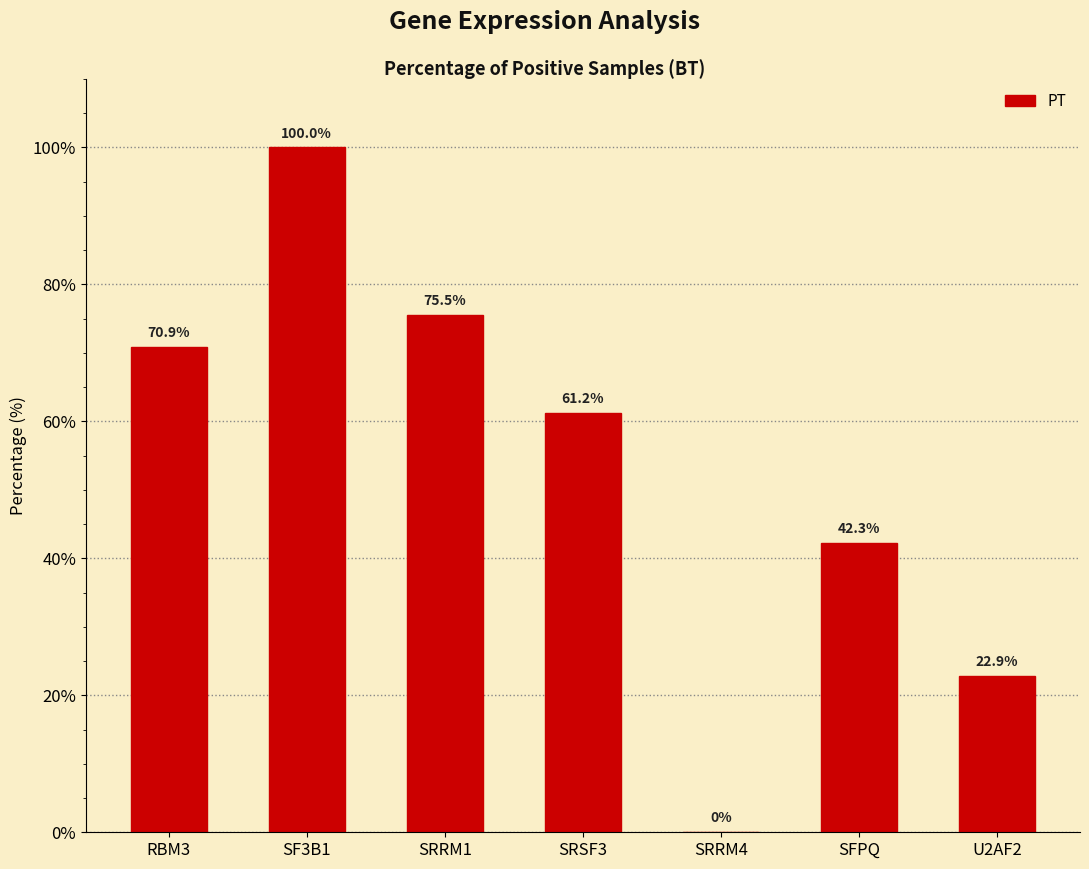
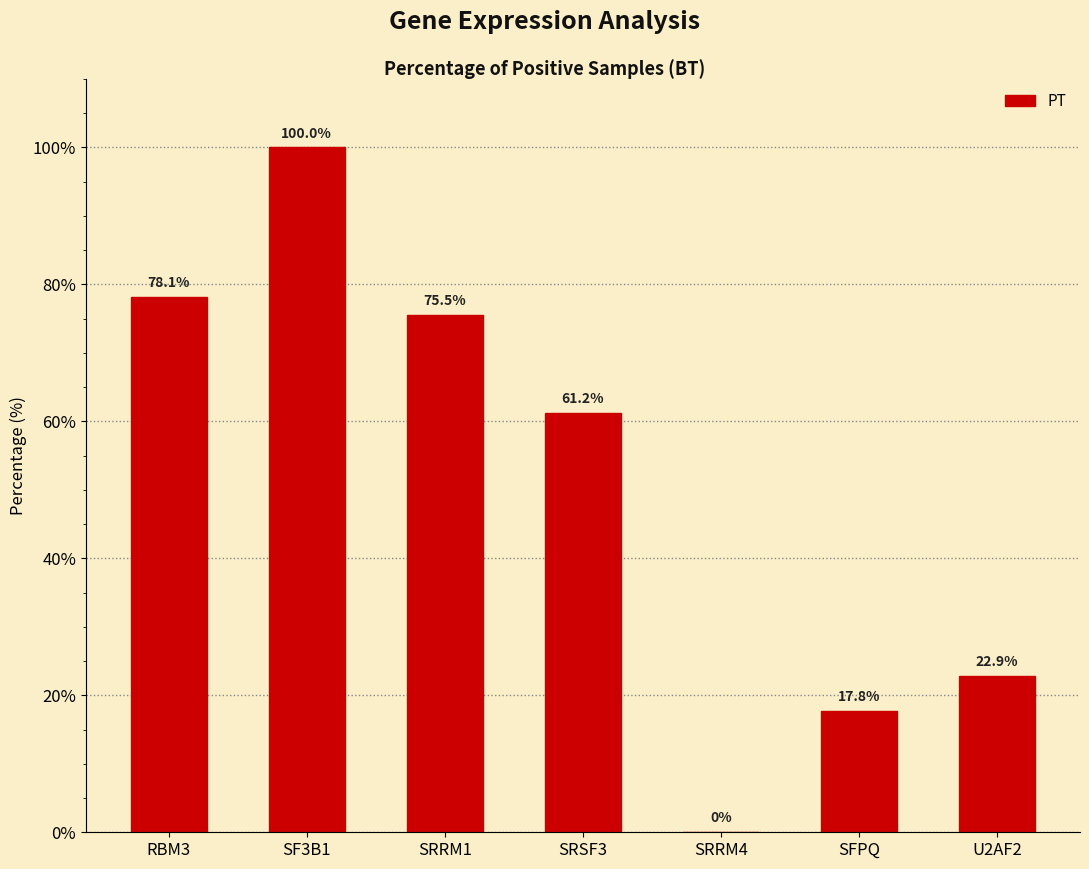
RBM3: 70.9% -> 78.1%
SFPQ: 42.3% -> 17.8%
